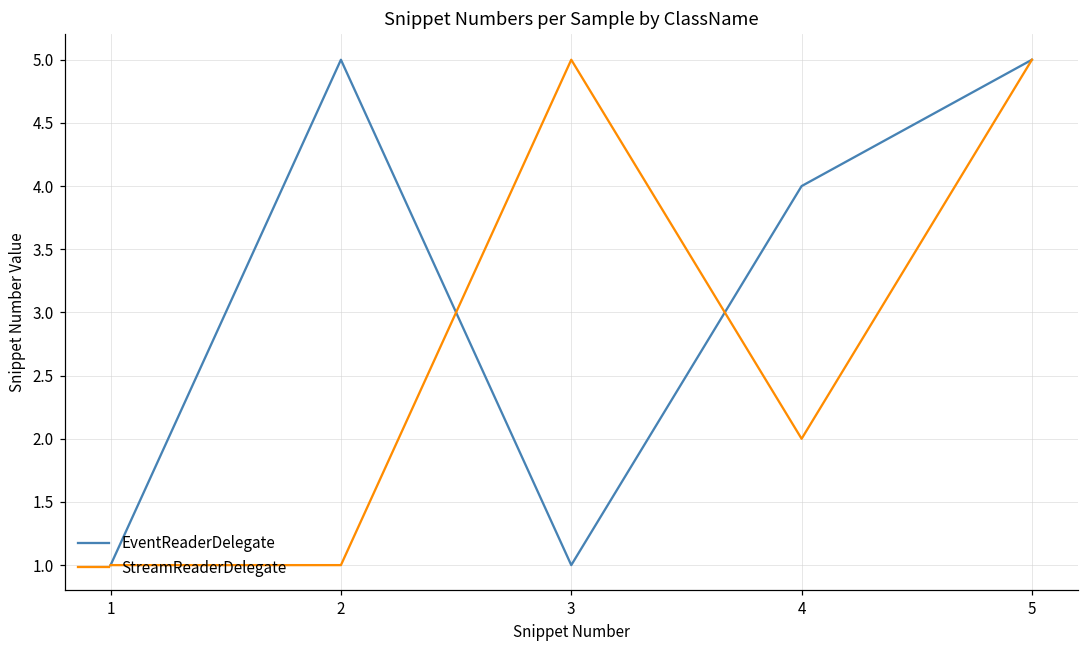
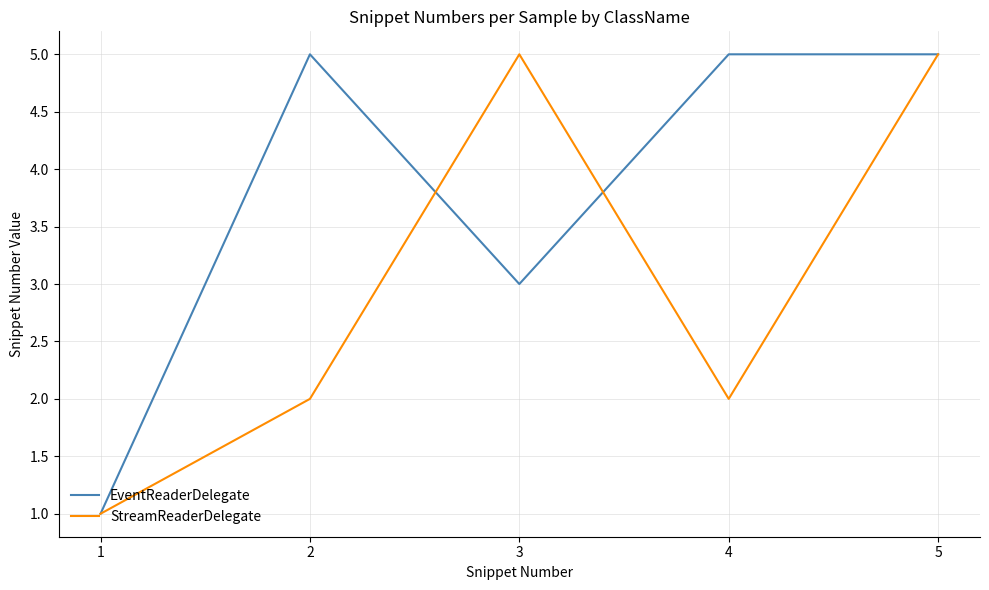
StreamReaderDelegate, 2: 1 -> 2
EventReaderDelegate, 3: 1 -> 3
EventReaderDelegate, 4: 4 -> 5
